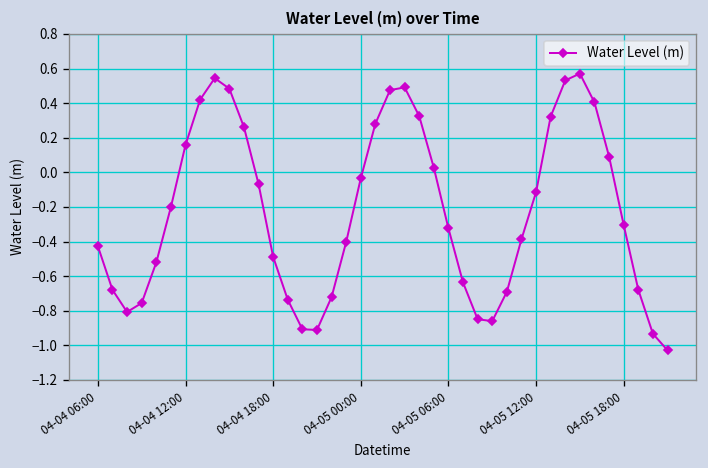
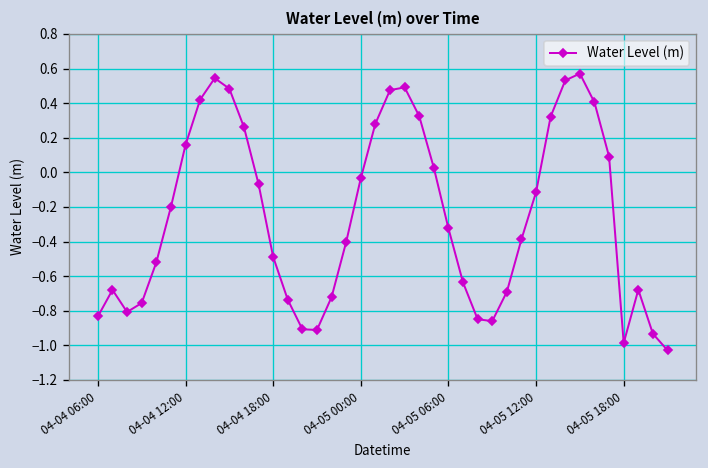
04-04 06:00: -0.43 -> -0.83
04-05 18:00: -0.30 -> -0.99
